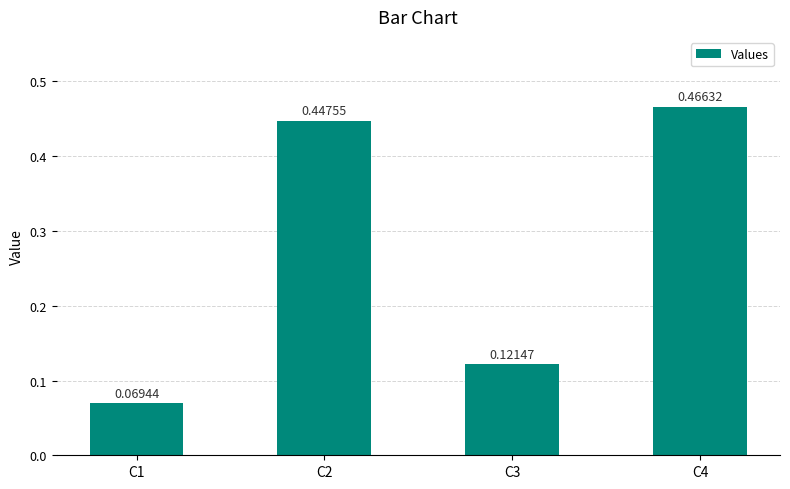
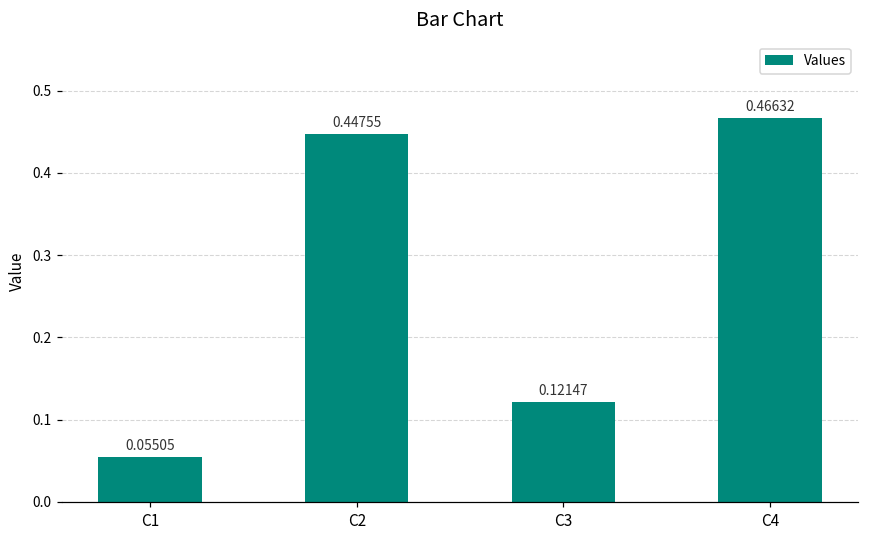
C1: 0.06944 -> 0.05505
